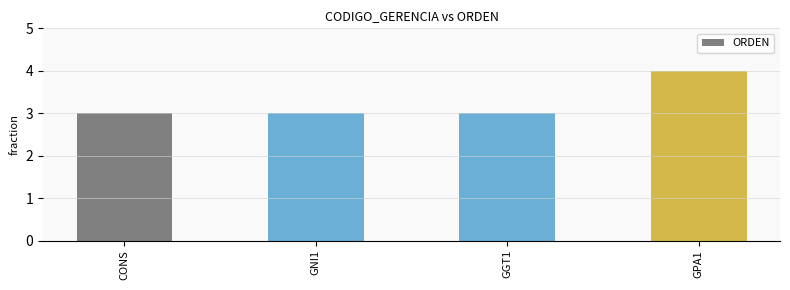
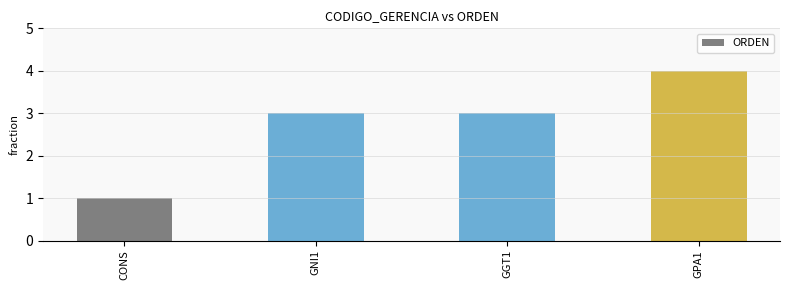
CONS: 3 -> 1
